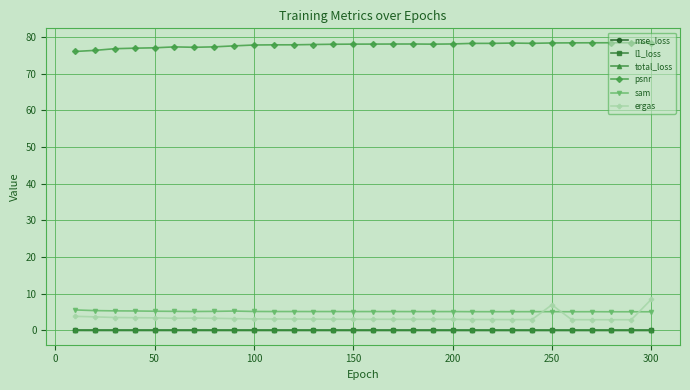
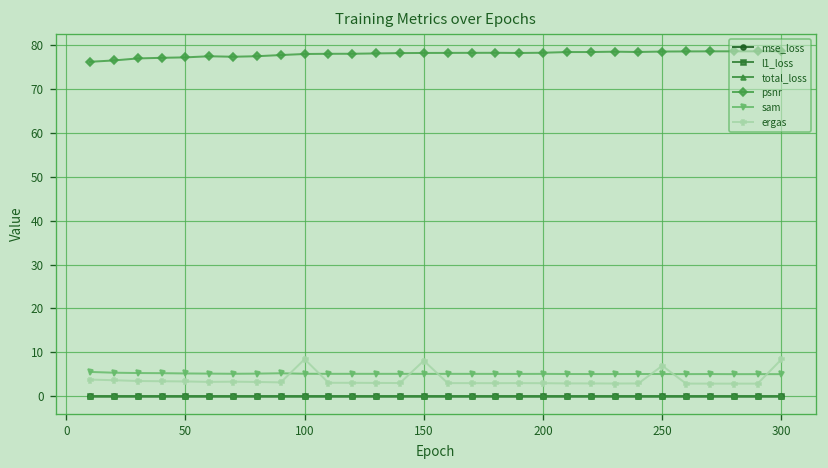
ergas, 100: 3 -> 8
ergas, 150: 3 -> 8
